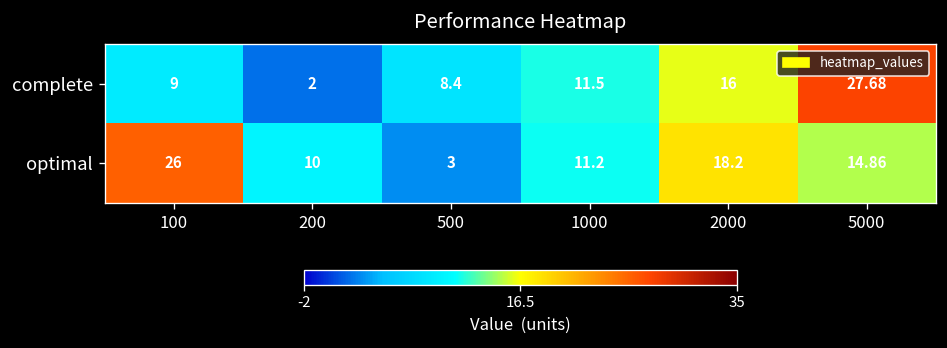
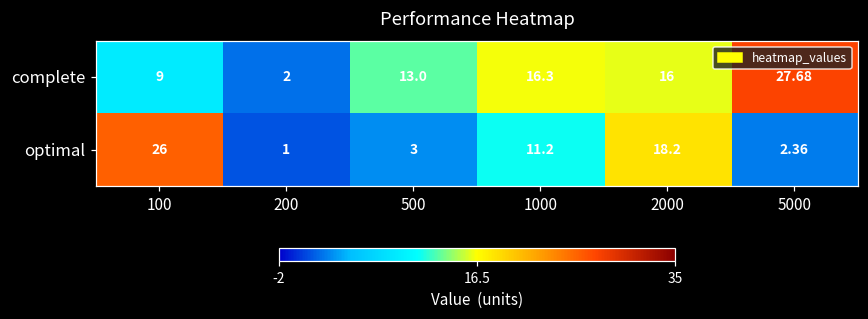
complete, 500: 8.4 -> 13.0
complete, 1000: 11.5 -> 16.3
optimal, 200: 10 -> 1
optimal, 5000: 14.86 -> 2.36
